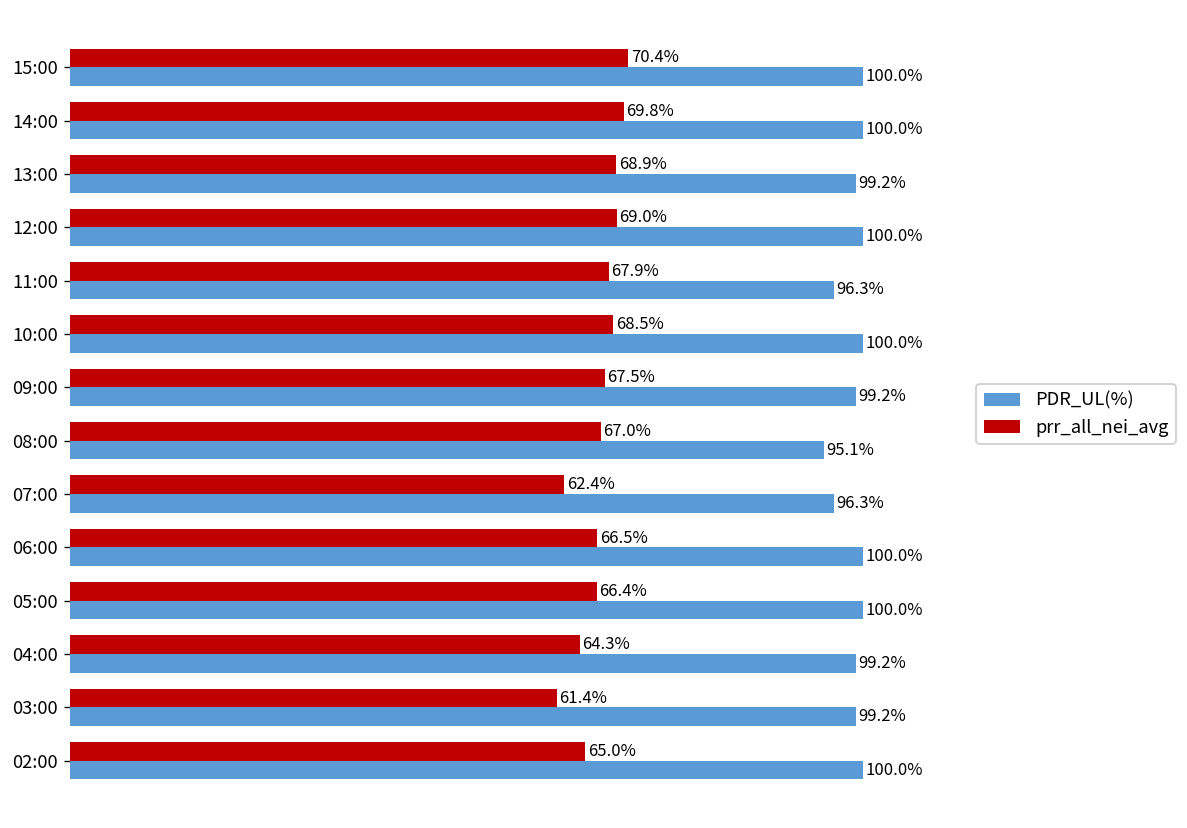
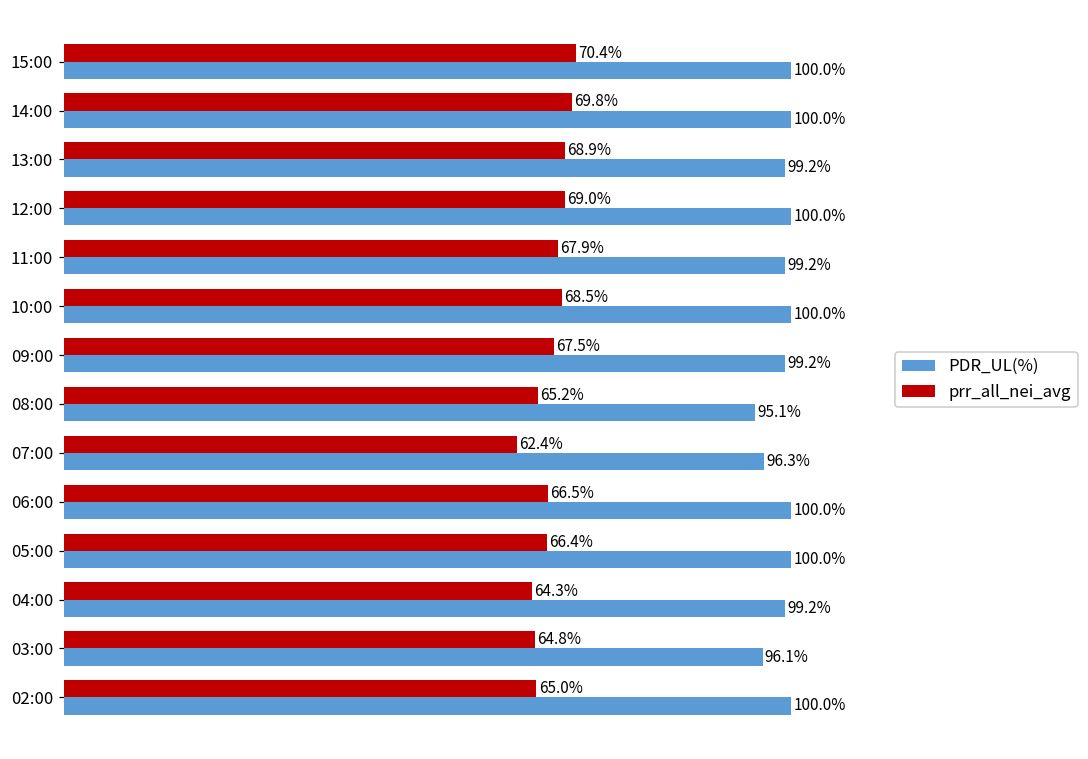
PDR_UL(%), 11:00: 96.3% -> 99.2%
prr_all_nei_avg, 08:00: 67.0% -> 65.2%
prr_all_nei_avg, 03:00: 61.4% -> 64.8%
PDR_UL(%), 03:00: 99.2% -> 96.1%
